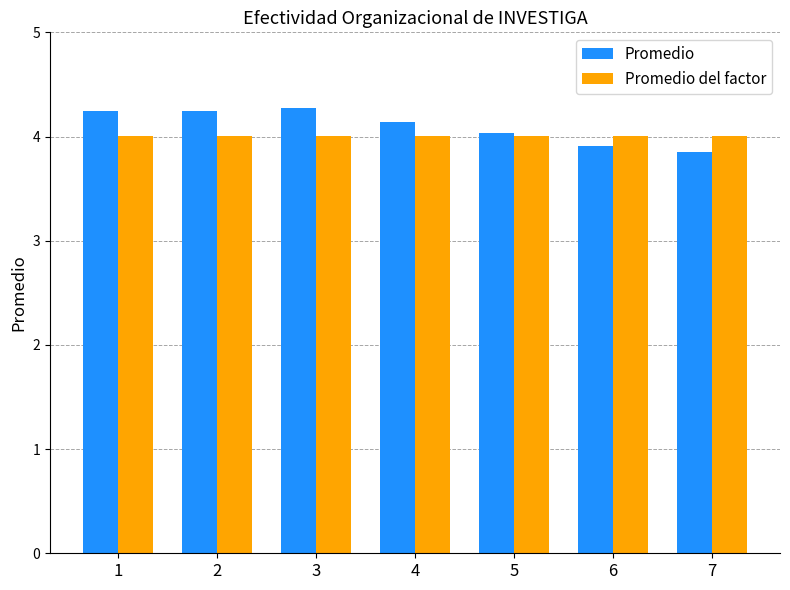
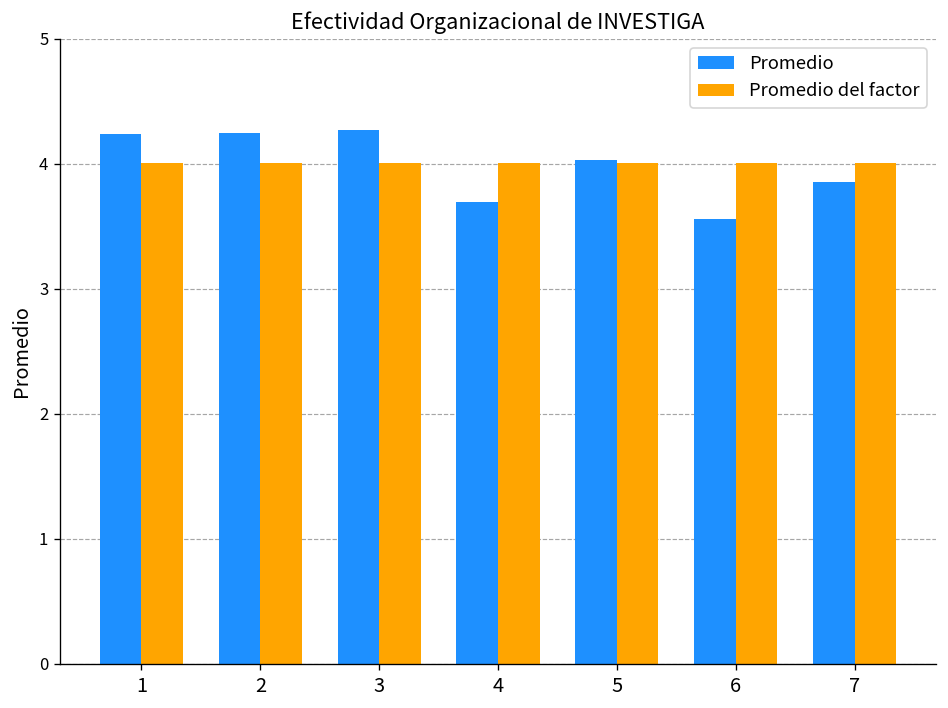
Promedio, 4: 4.14 -> 3.70
Promedio, 6: 3.91 -> 3.56
